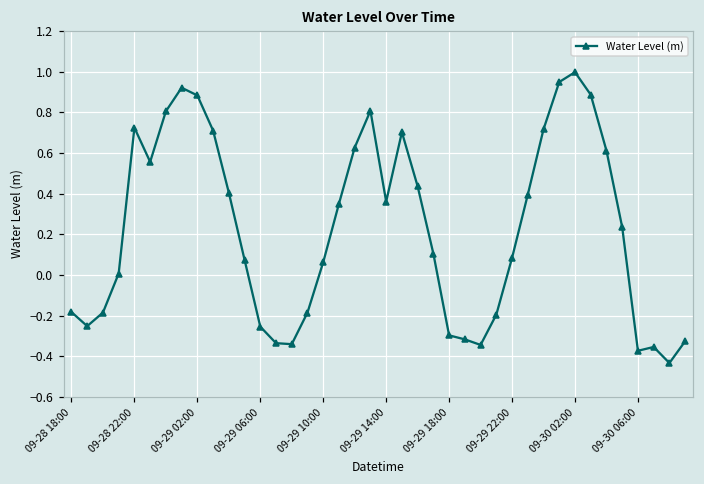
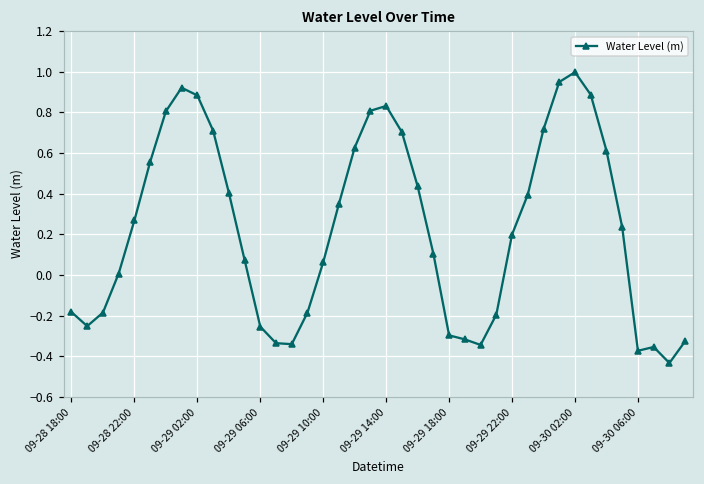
09-28 22:00: 0.72 -> 0.27
09-29 14:00: 0.36 -> 0.83
09-29 22:00: 0.08 -> 0.20
